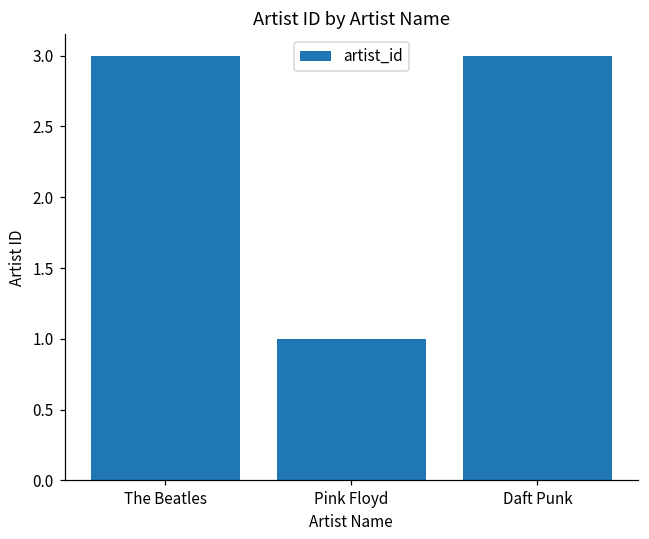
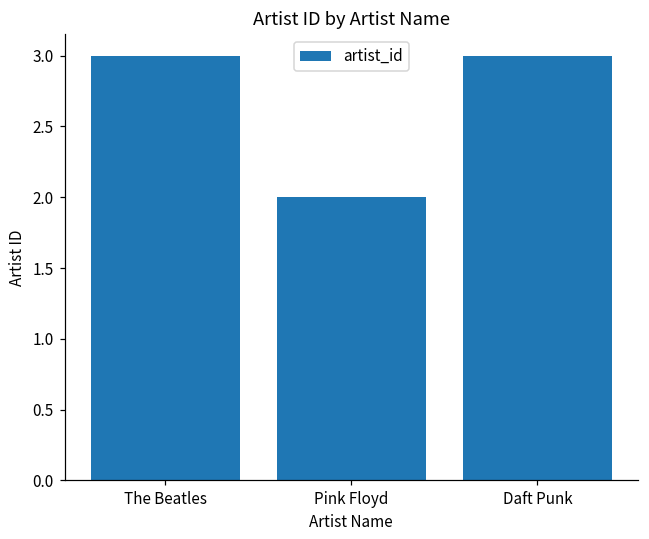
Pink Floyd: 1 -> 2
